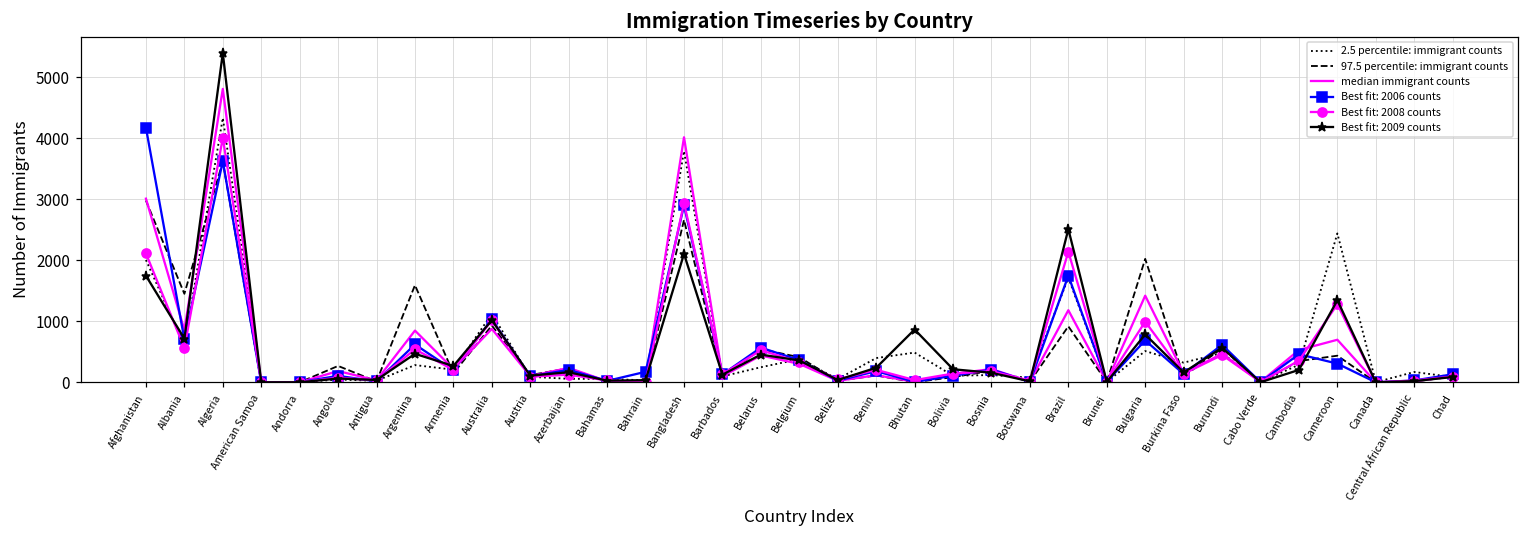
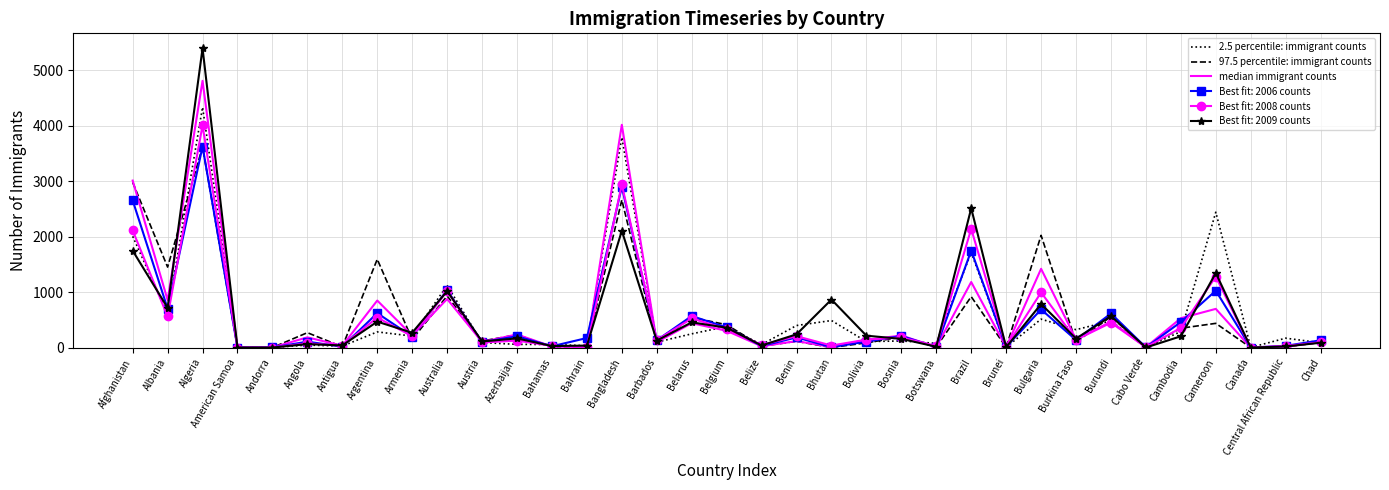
Best fit: 2006 counts, Afghanistan: 4200 -> 2700
Best fit: 2006 counts, Cameroon: 300 -> 1000
